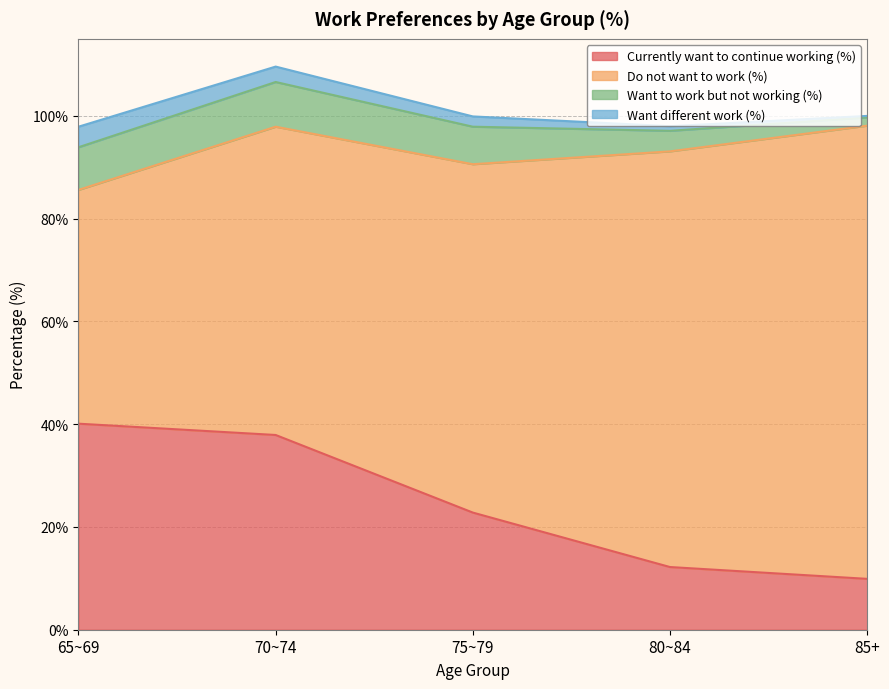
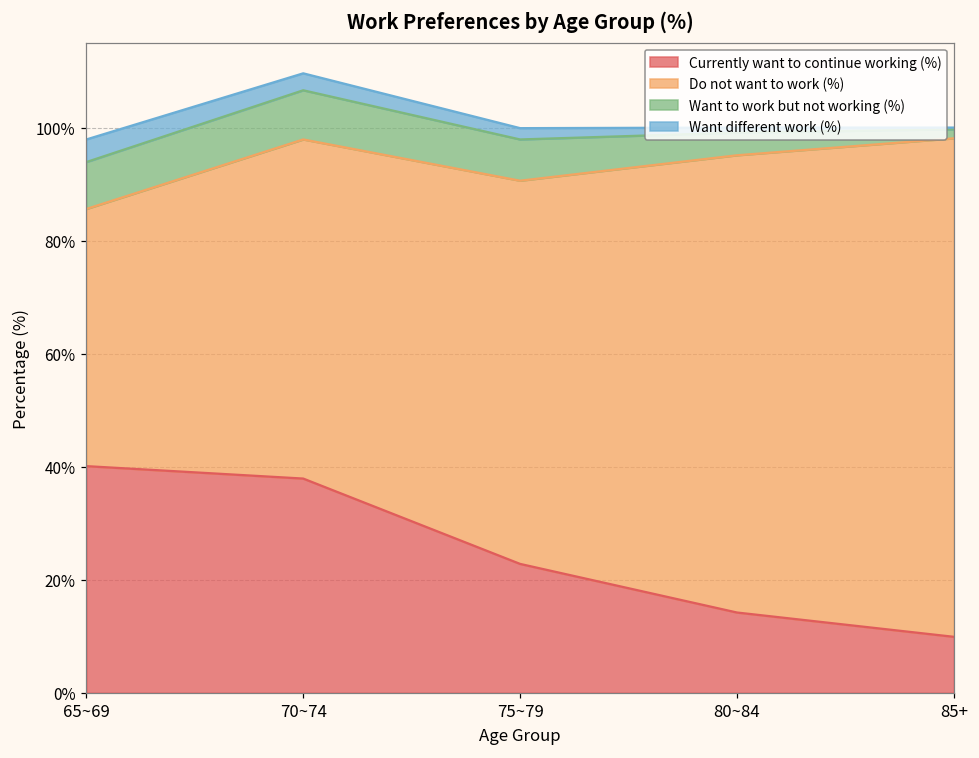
Currently want to continue working (%), 80~84: 12% -> 14%
